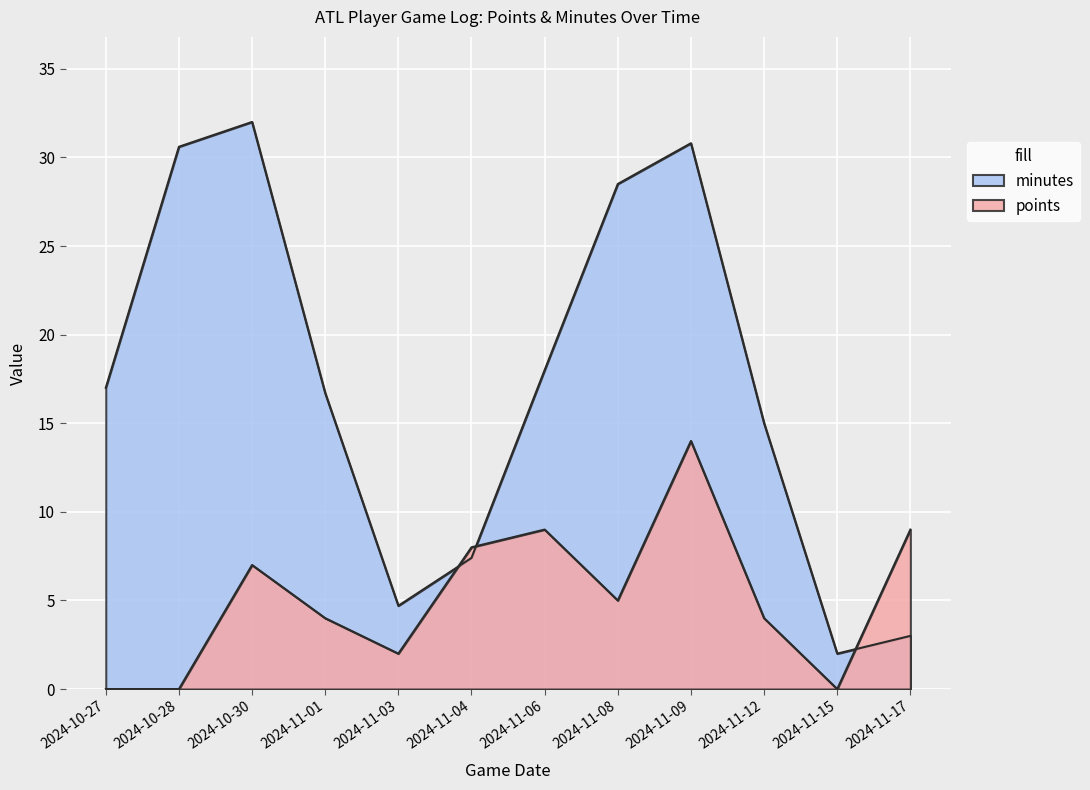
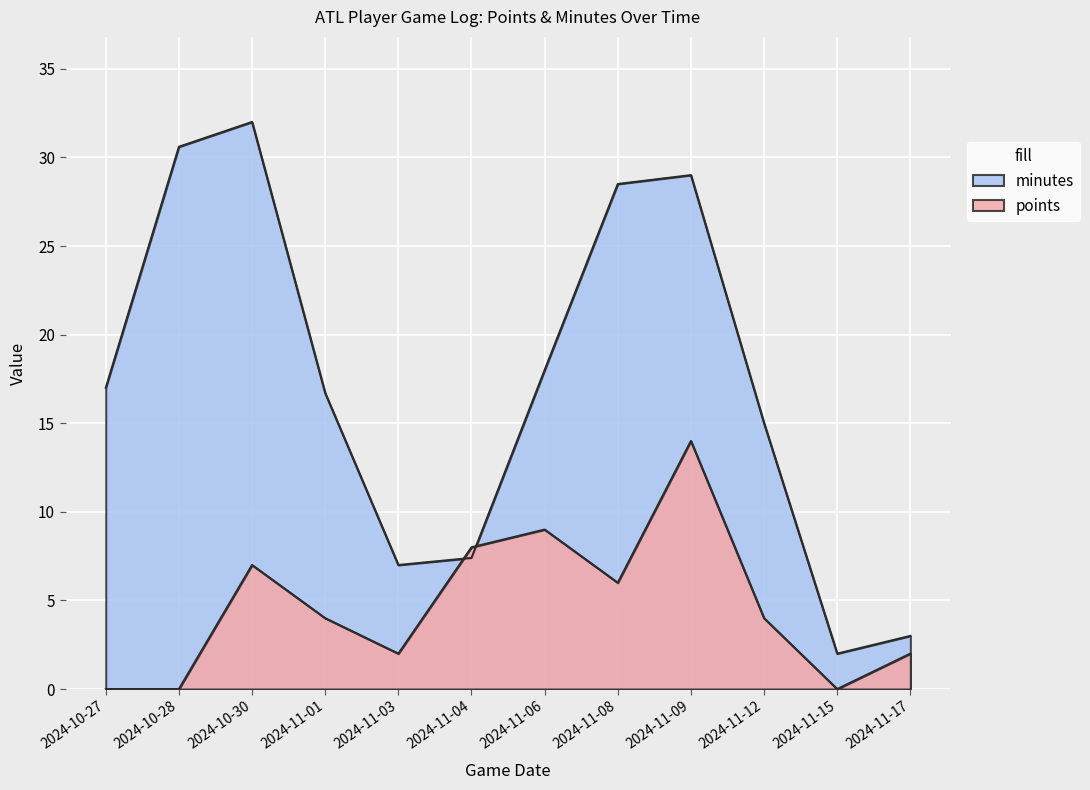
minutes, 2024-11-03: 4.7 -> 7.0
points, 2024-11-08: 5 -> 6
minutes, 2024-11-09: 30.8 -> 29.0
points, 2024-11-17: 9 -> 2
